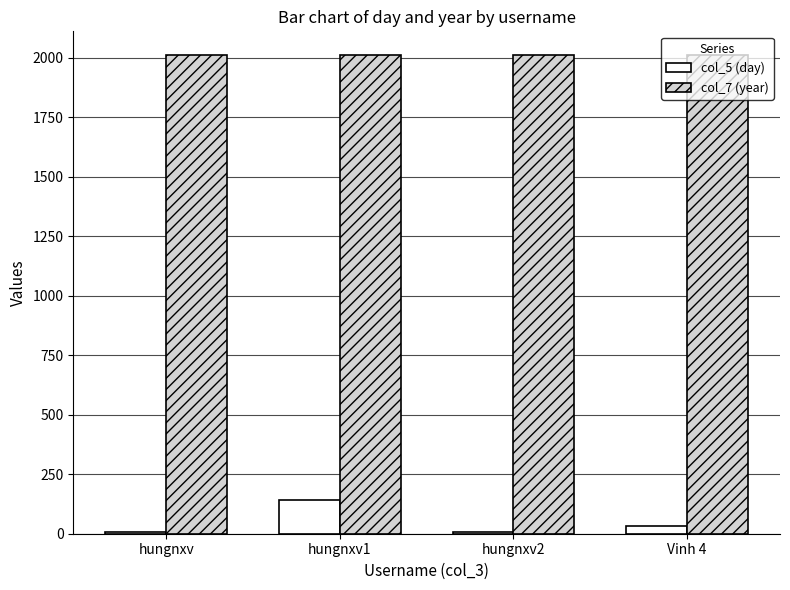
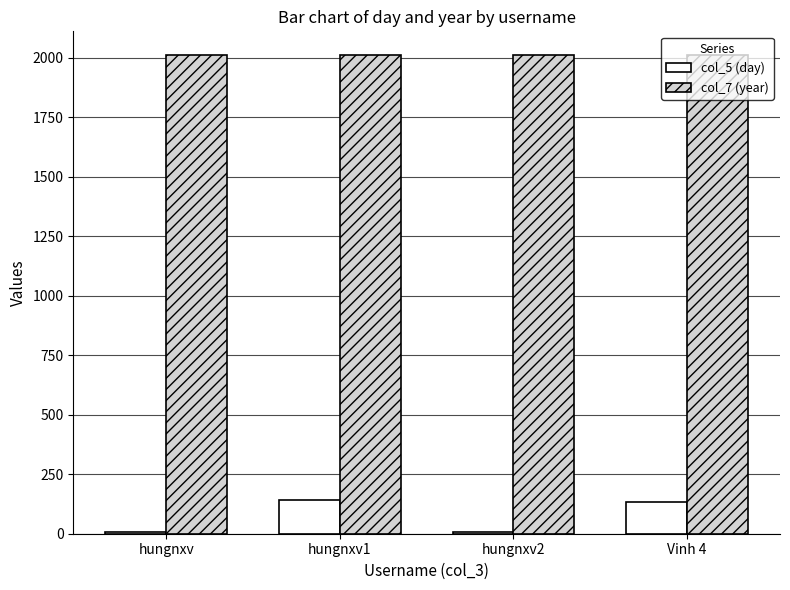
col_5 (day), Vinh 4: 30 -> 130
